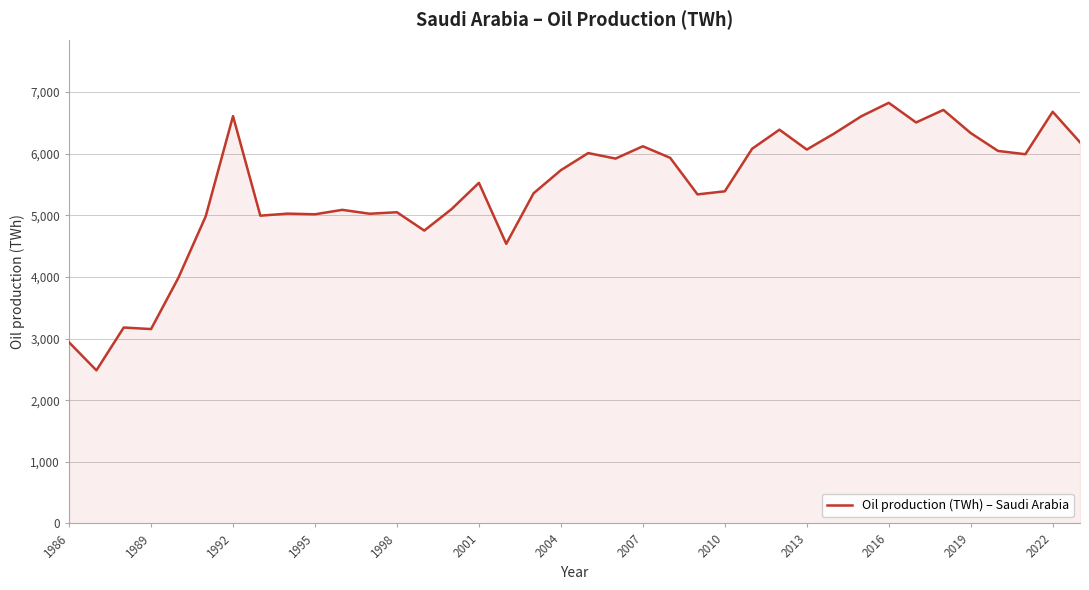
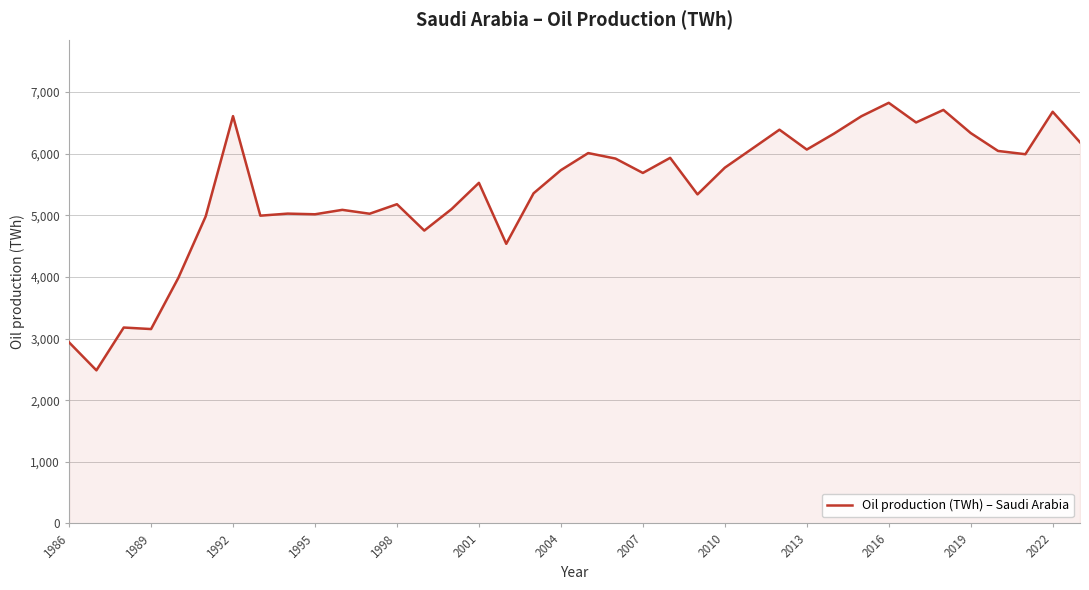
1998: 5,000 -> 5,200
2007: 6,100 -> 5,700
2010: 5,400 -> 5,800
